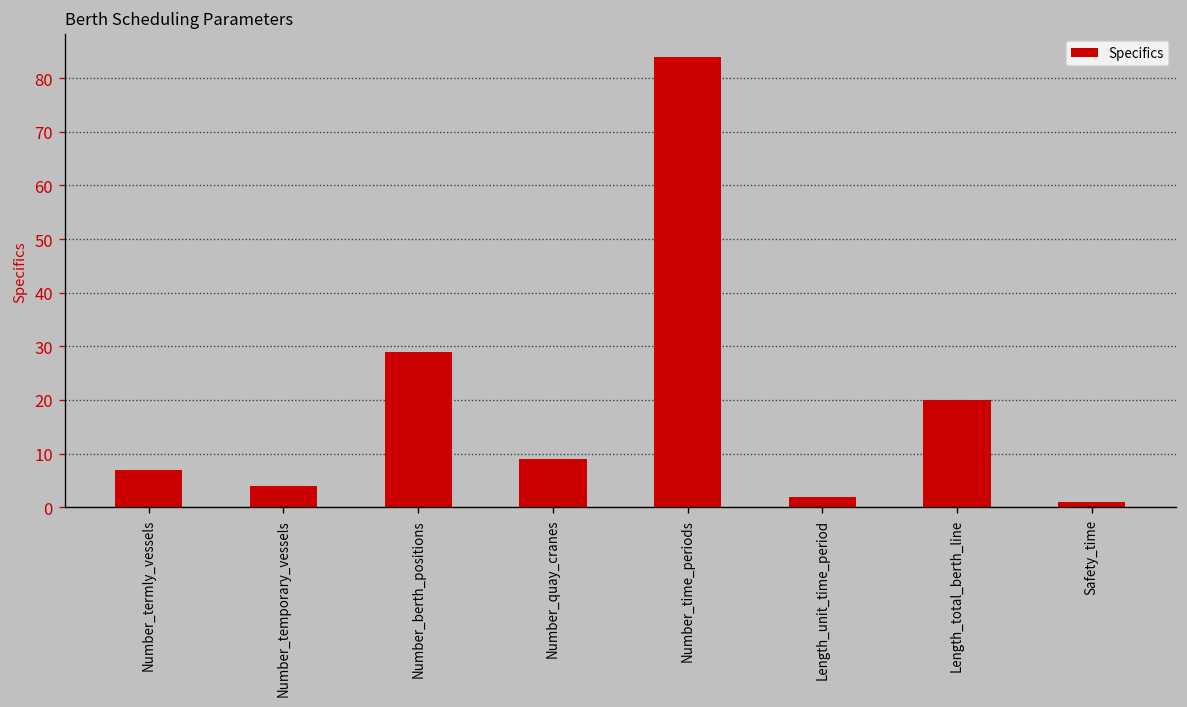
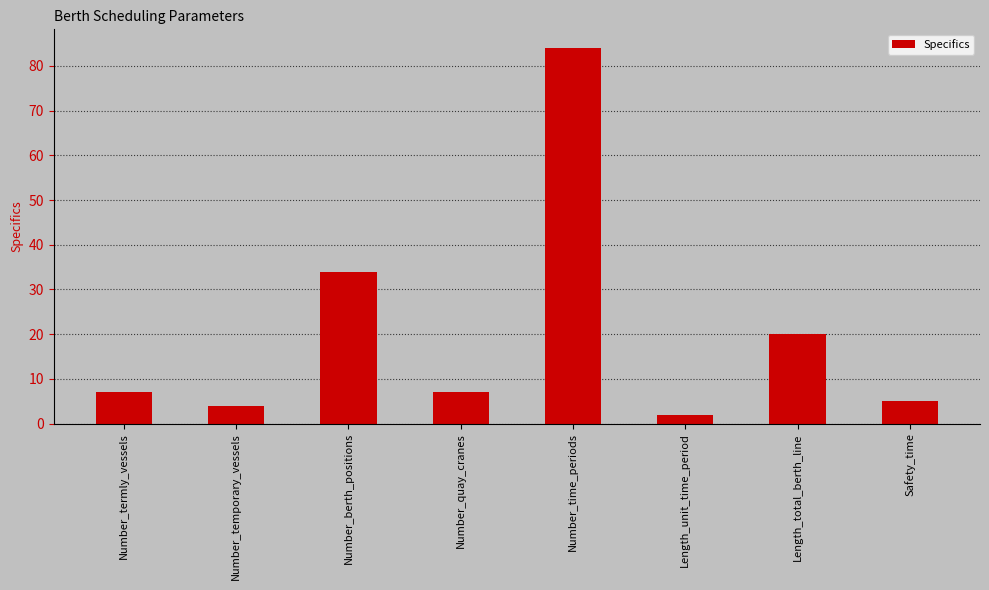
Number_berth_positions: 29 -> 34
Number_quay_cranes: 9 -> 7
Safety_time: 1 -> 5
